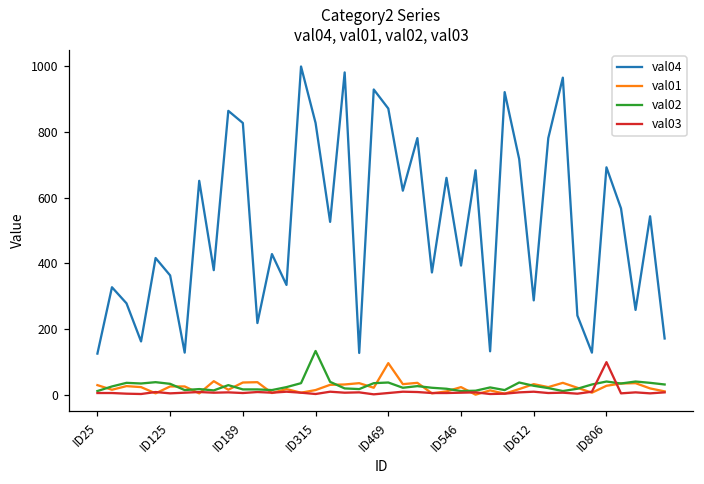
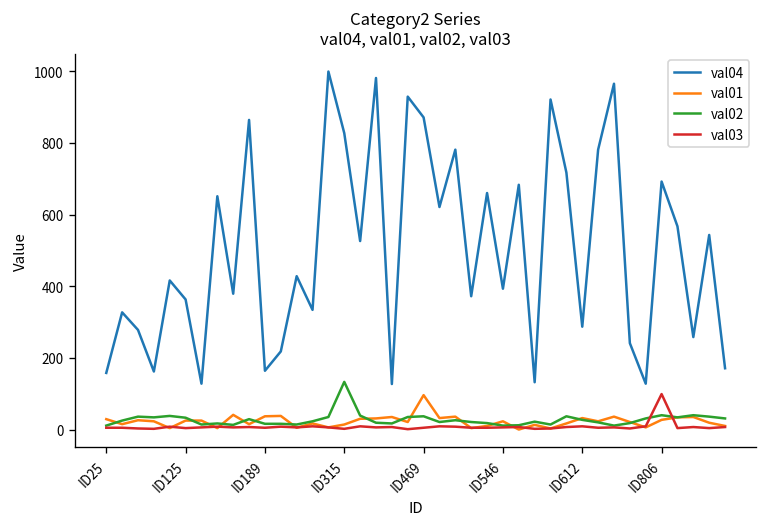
val04, ID25: 130 -> 160
val04, ID189: 830 -> 160
